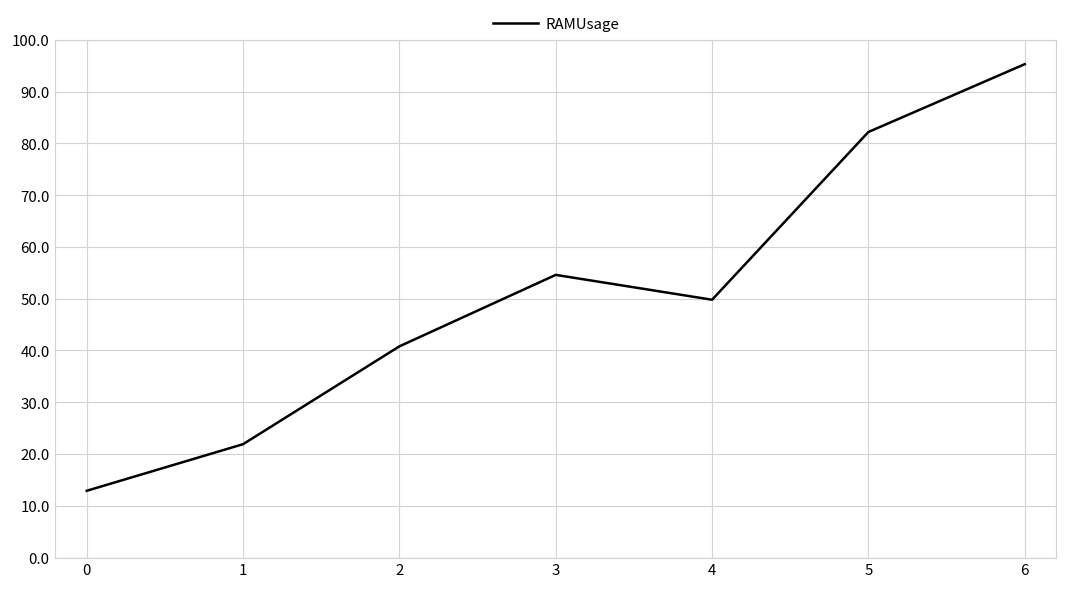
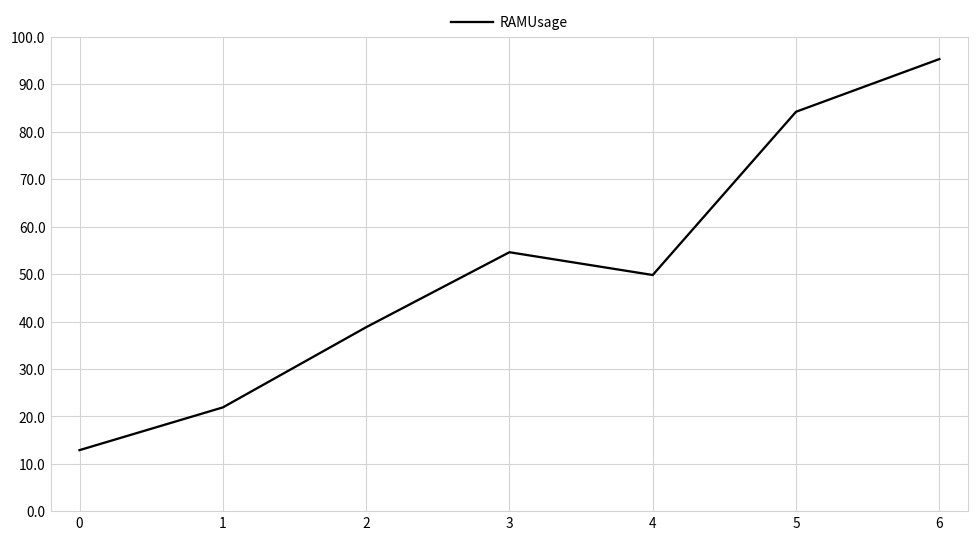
2: 41 -> 39
5: 82 -> 84
